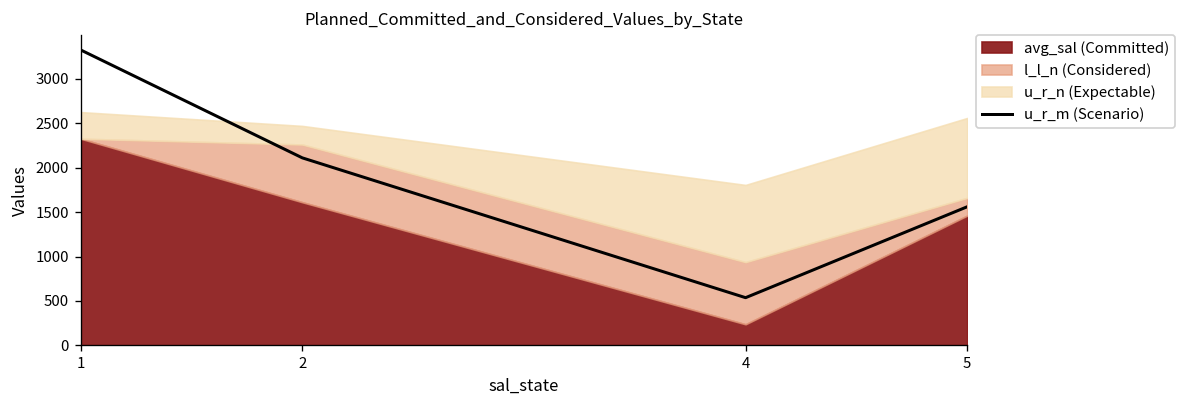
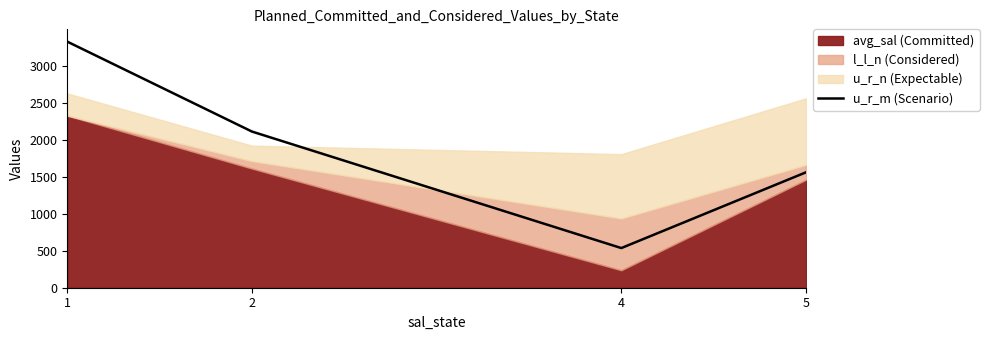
l_l_n (Considered), 2: 700 -> 100
